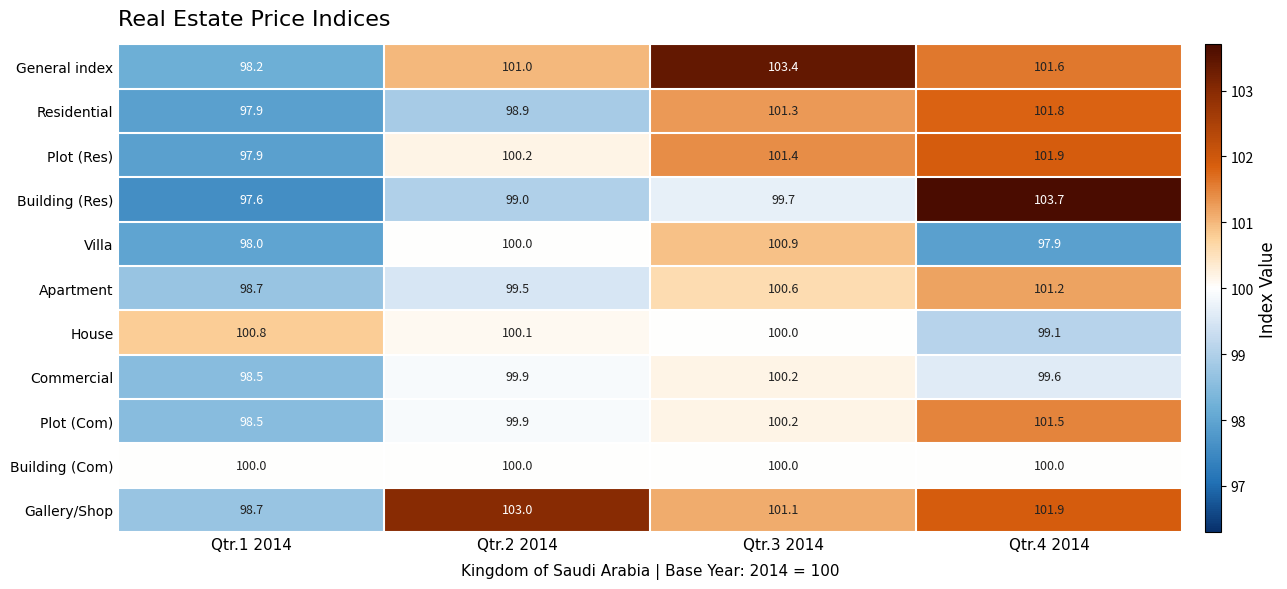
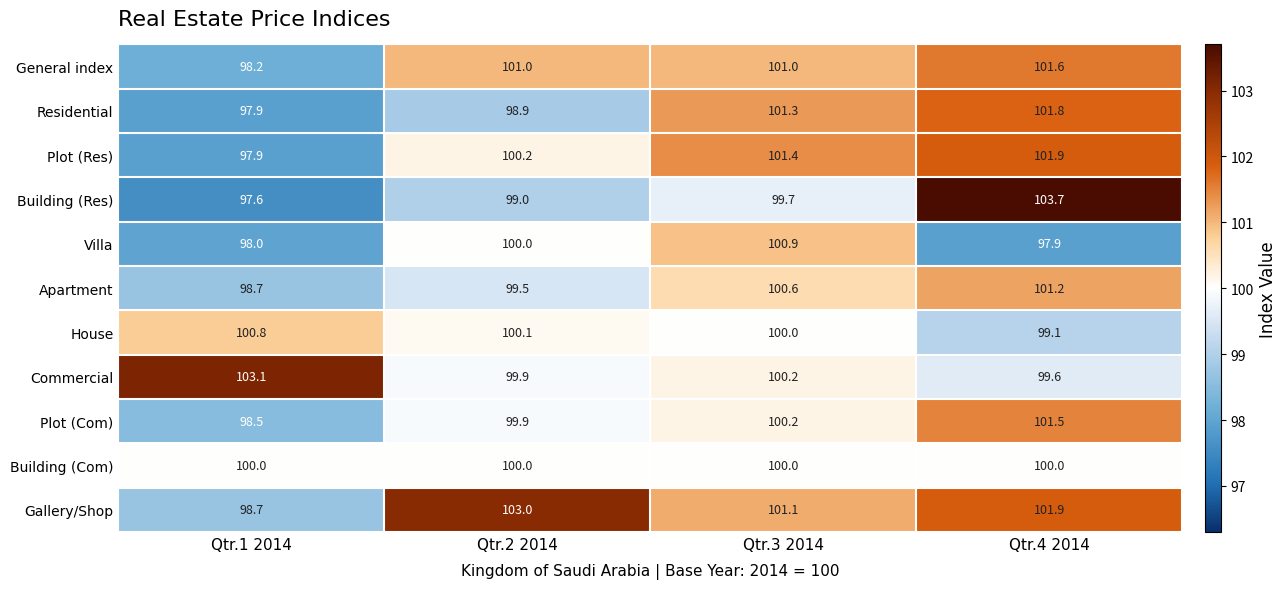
General index, Qtr.3 2014: 103.4 -> 101.0
Commercial, Qtr.1 2014: 98.5 -> 103.1
